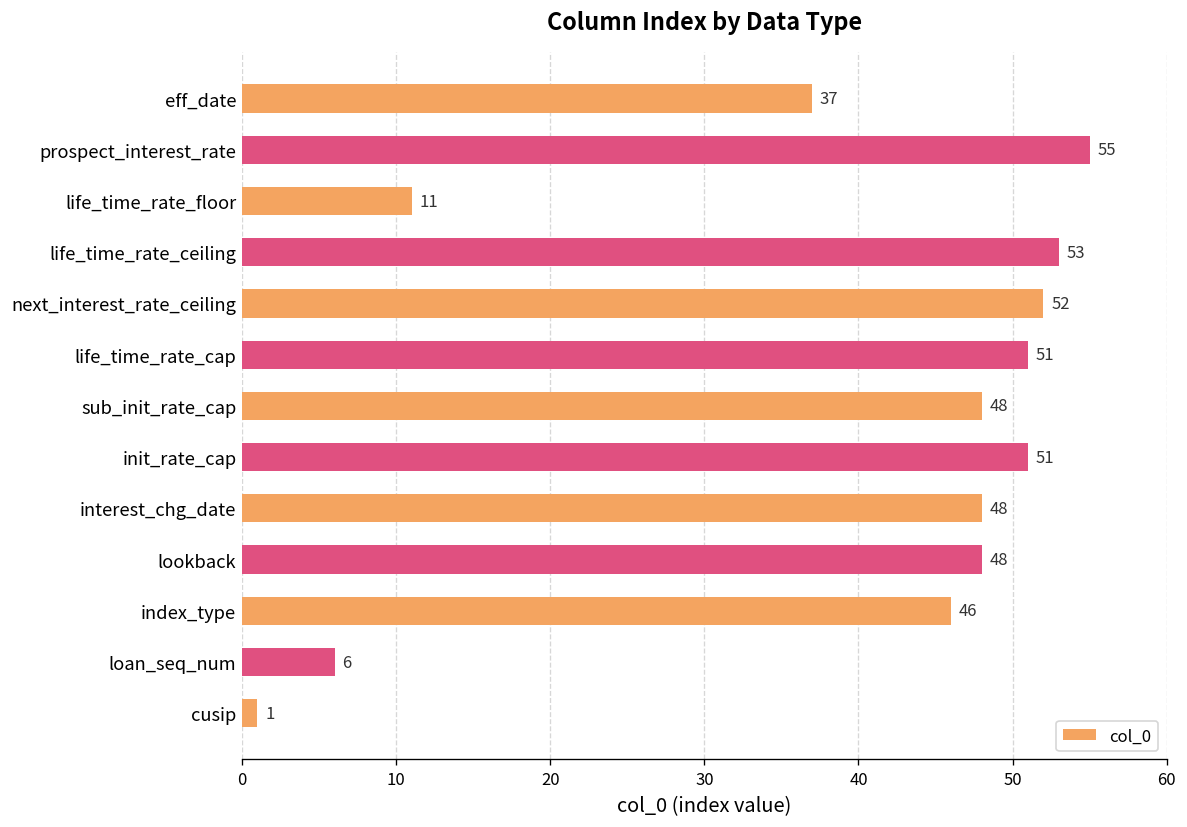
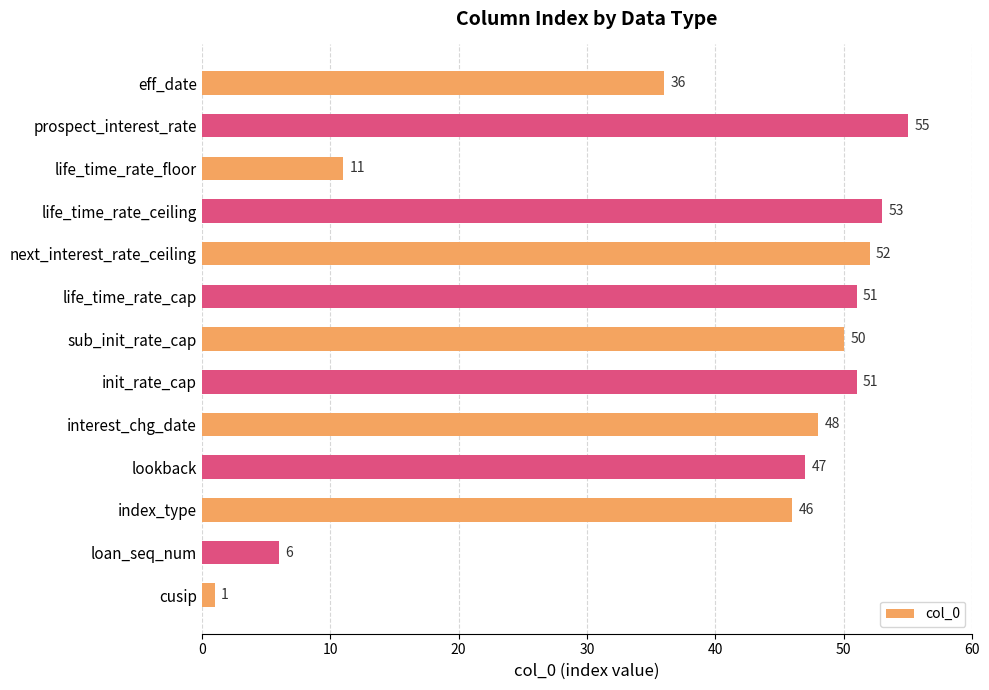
eff_date: 37 -> 36
sub_init_rate_cap: 48 -> 50
lookback: 48 -> 47
